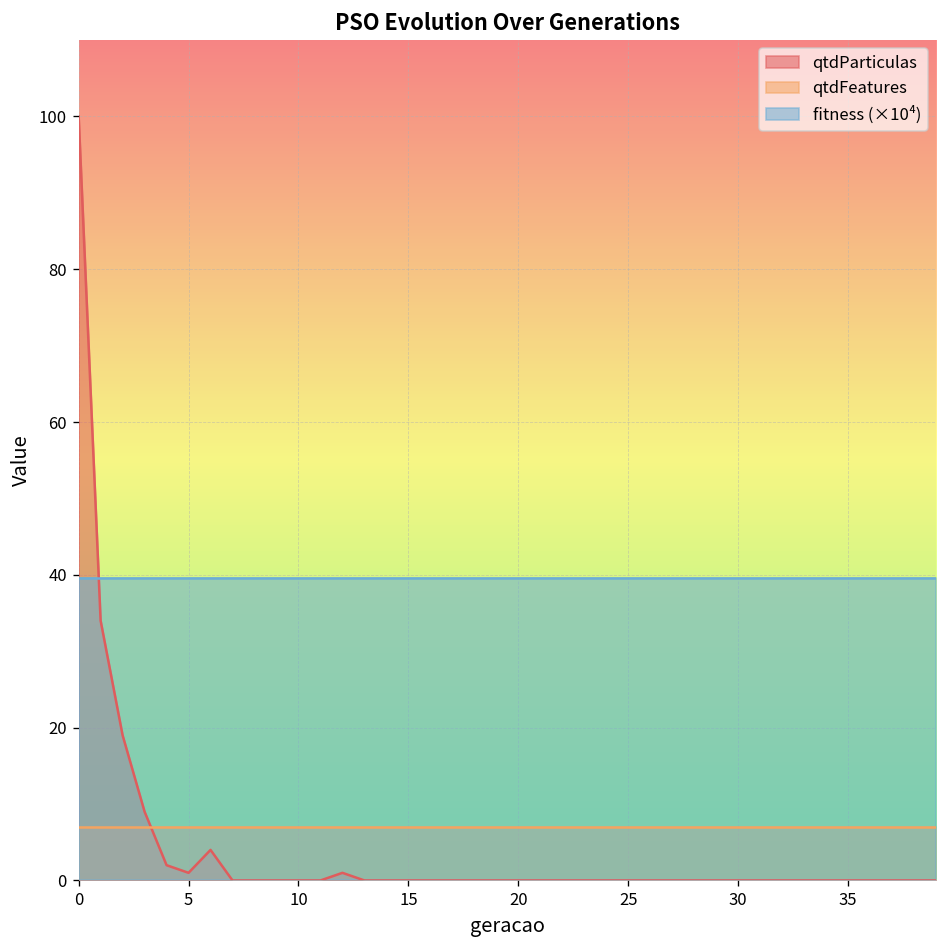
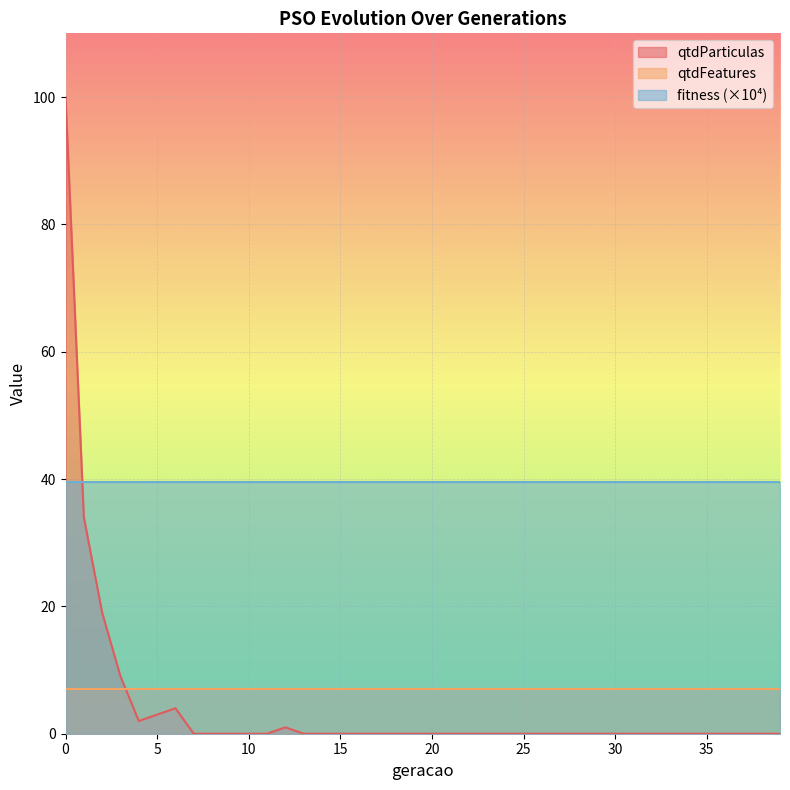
qtdParticulas, 5: 1 -> 3
